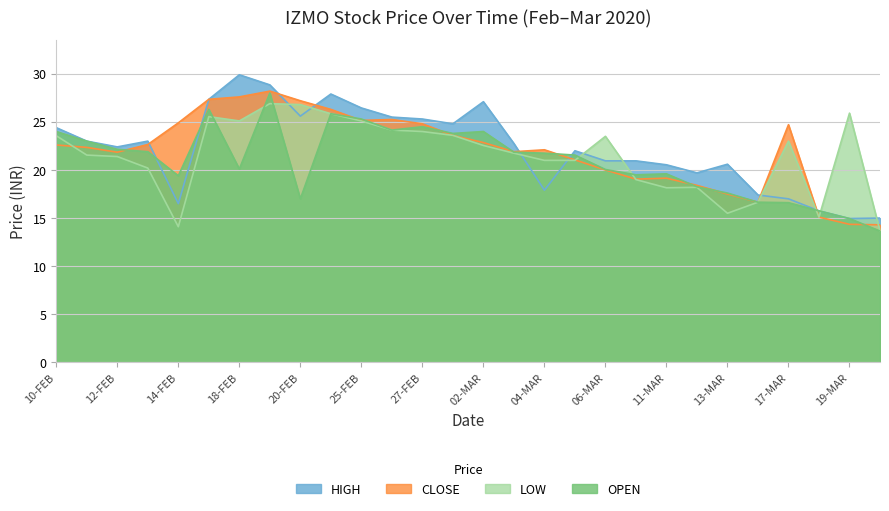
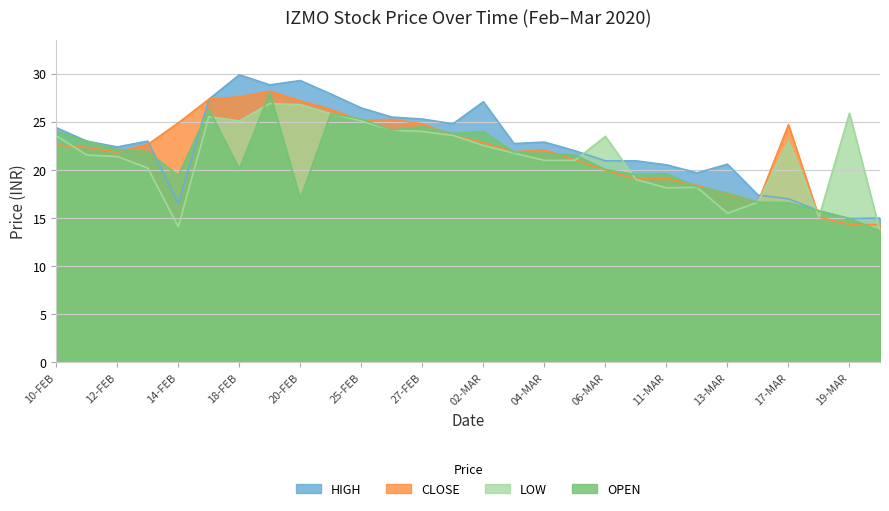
HIGH, 20-FEB: 26 -> 29
HIGH, 04-MAR: 18 -> 23
